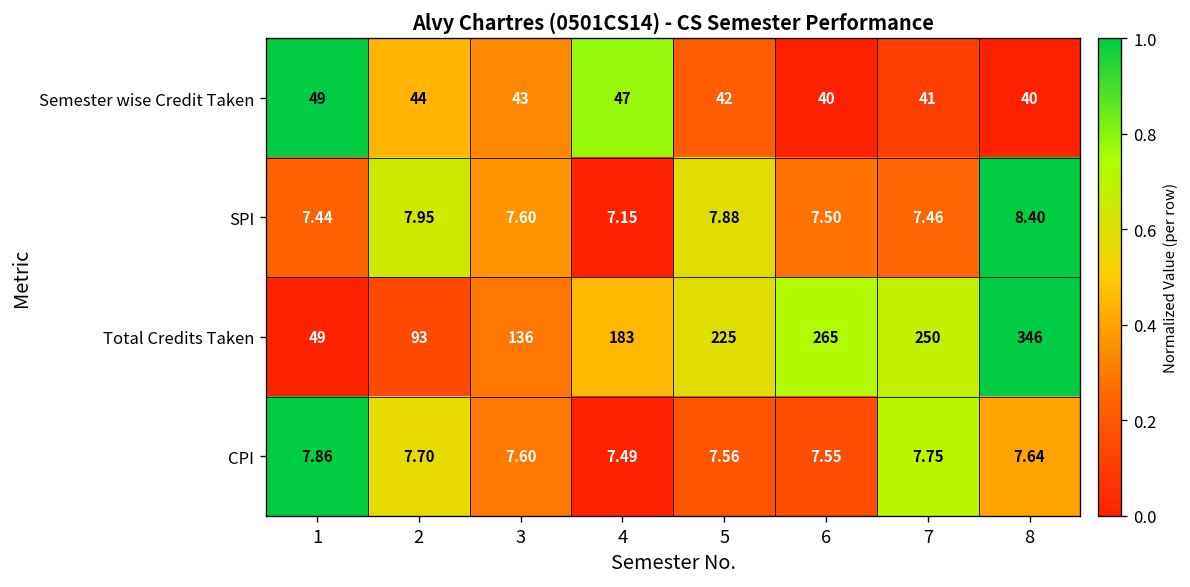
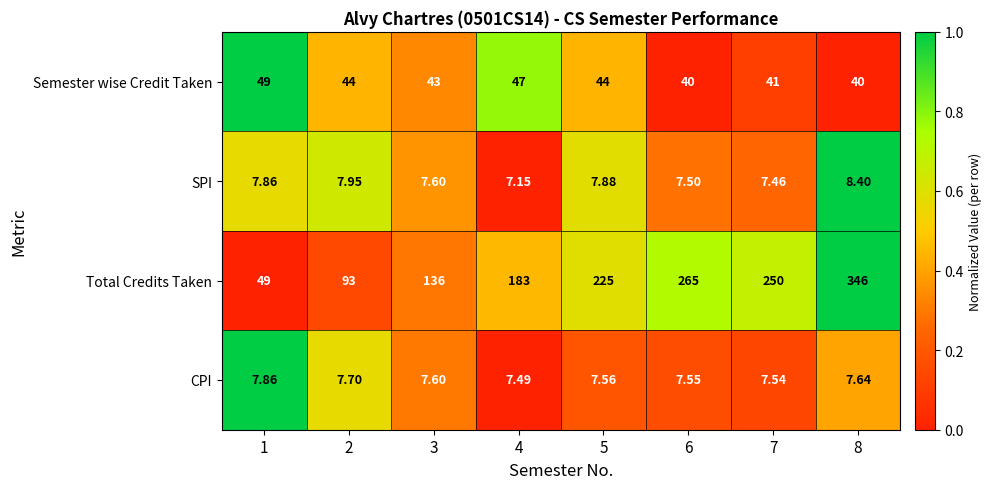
Semester wise Credit Taken, 5: 42 -> 44
SPI, 1: 7.44 -> 7.86
CPI, 7: 7.75 -> 7.54
